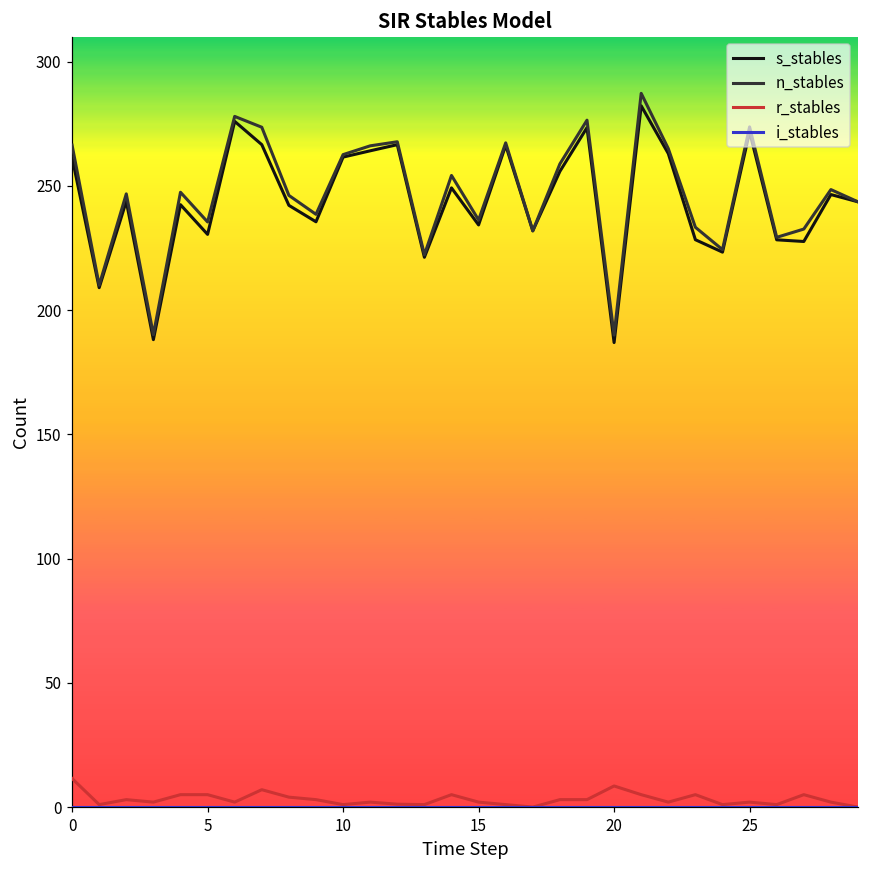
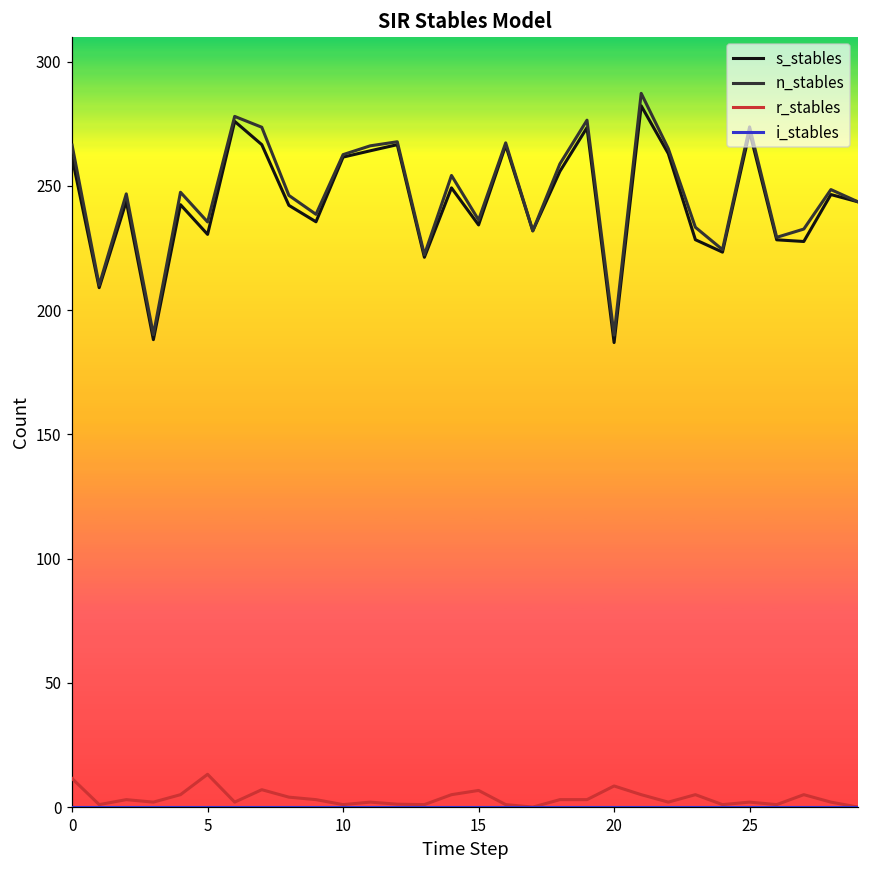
r_stables, 5: 5 -> 13
r_stables, 15: 2 -> 7
